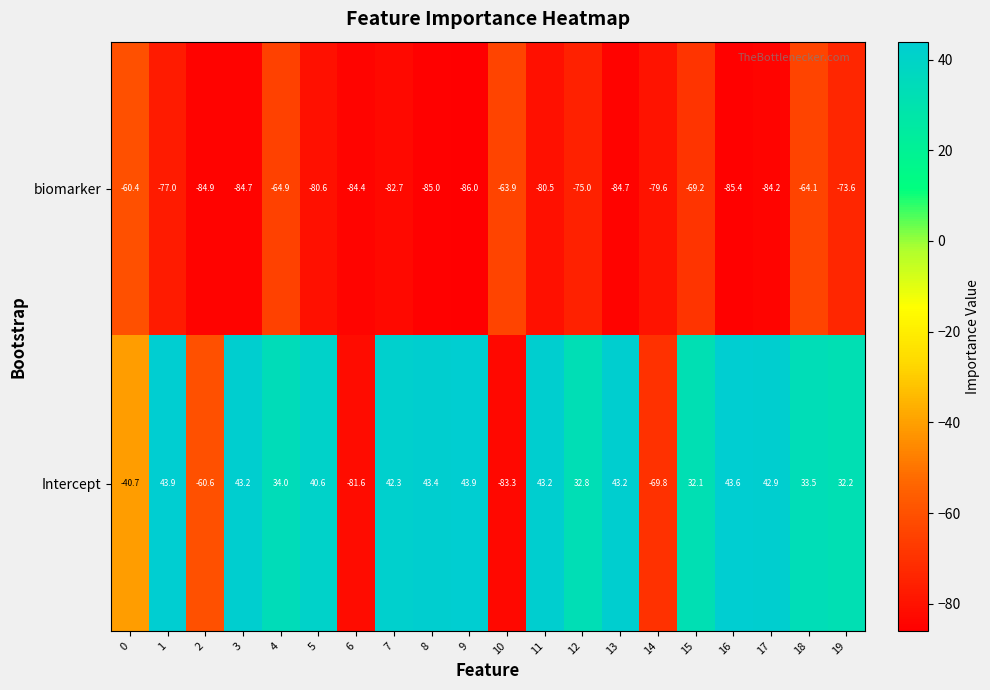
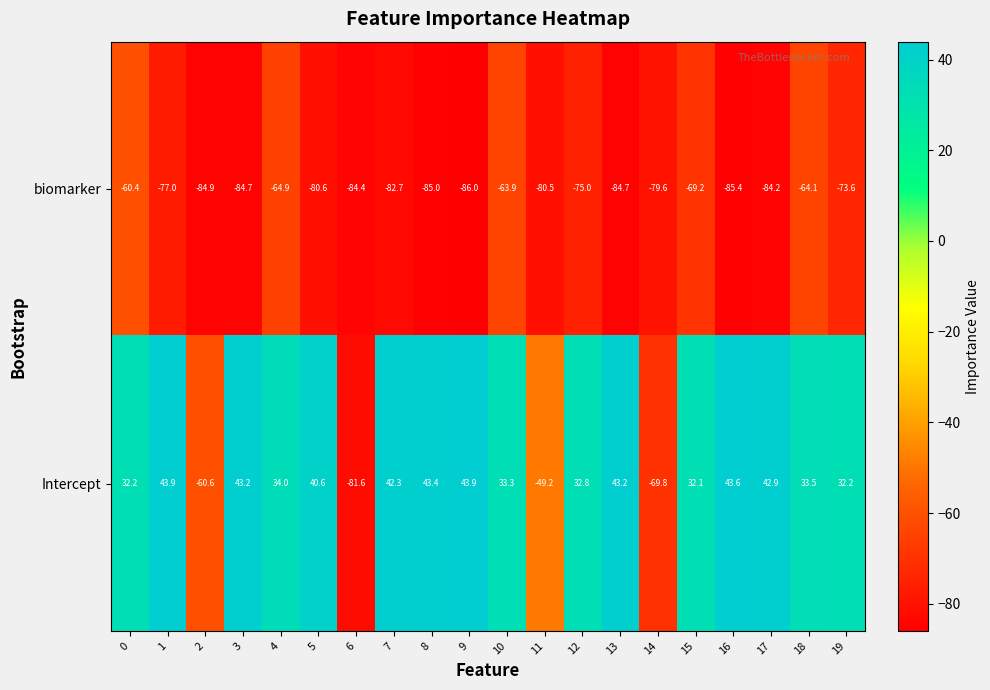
Intercept, 0: -40.7 -> 32.2
Intercept, 10: -83.3 -> 33.3
Intercept, 11: 43.2 -> -49.2
